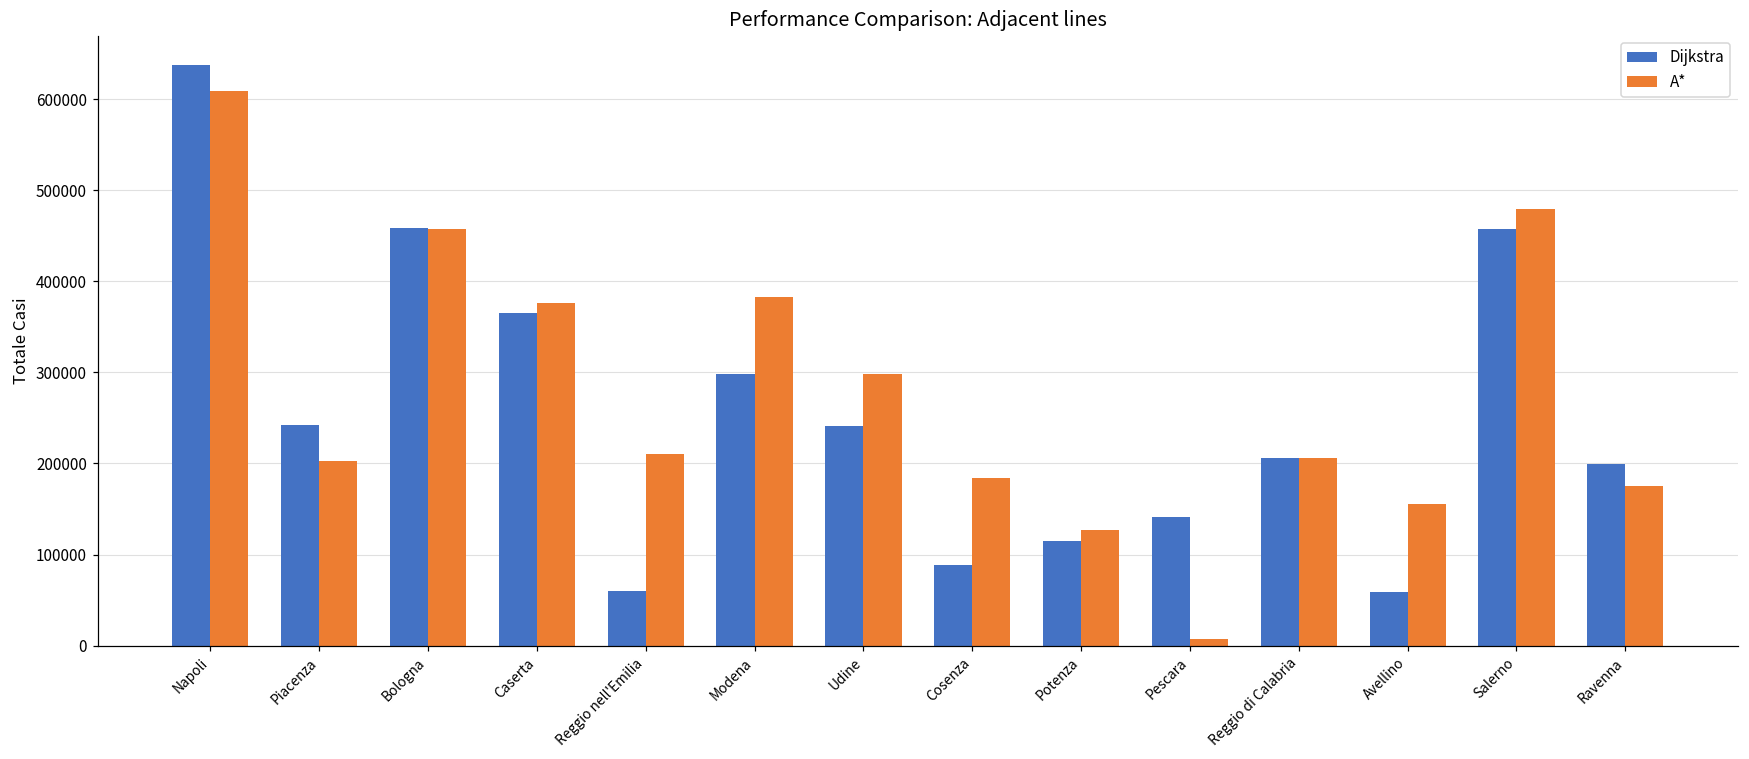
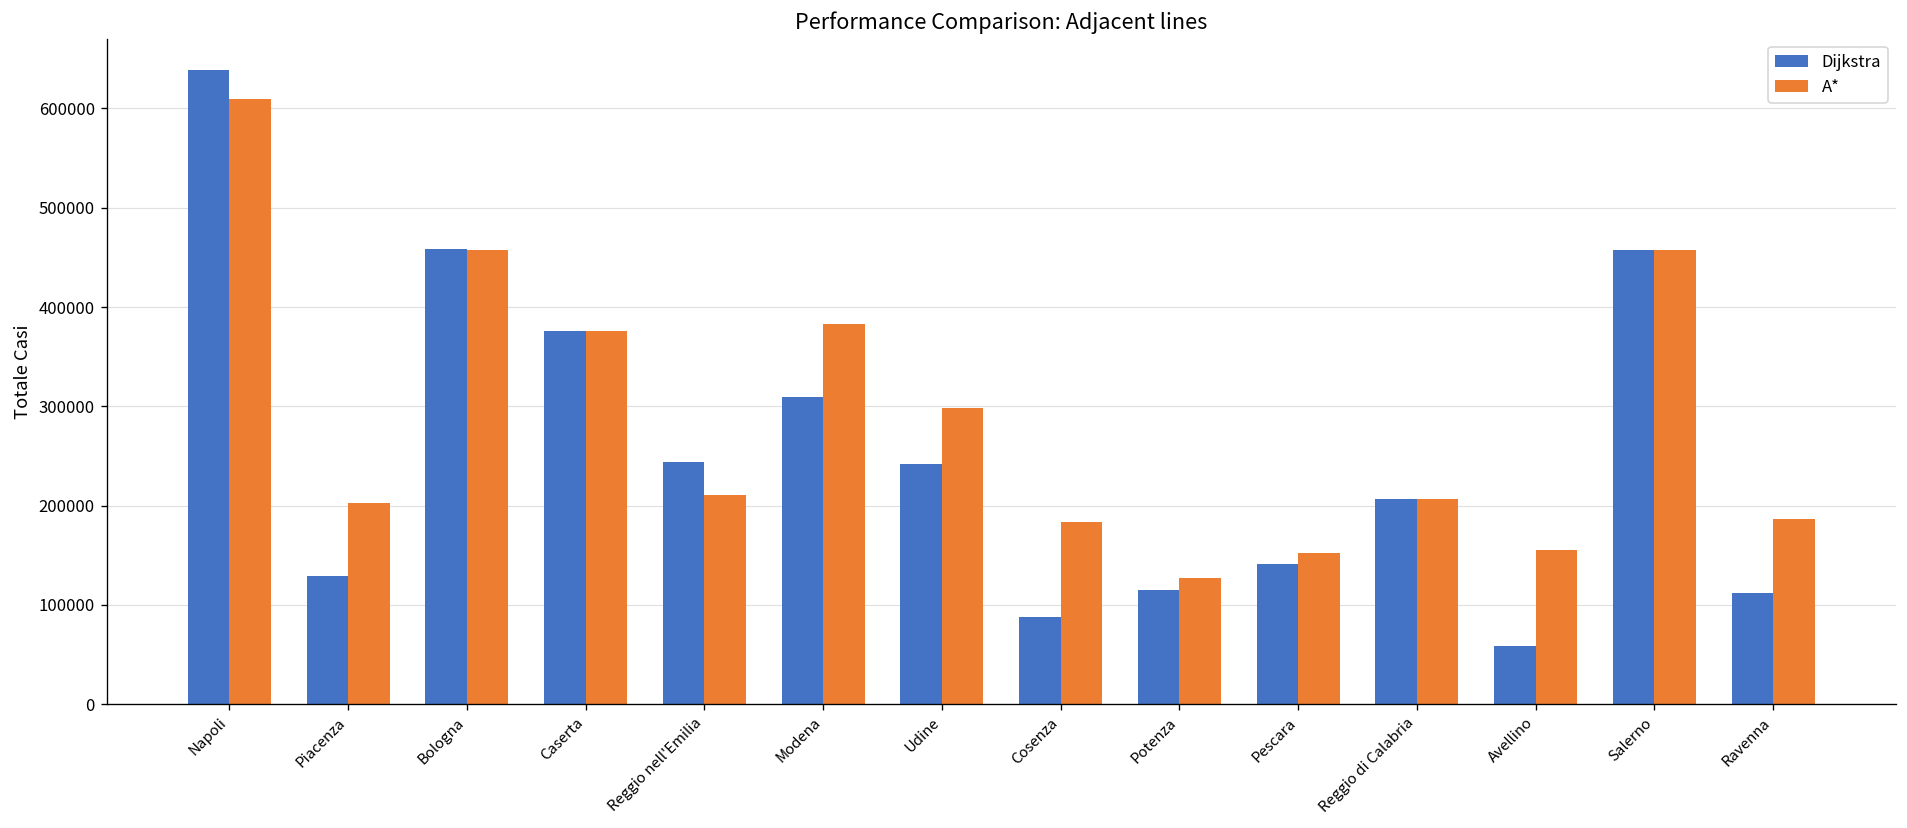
Dijkstra, Piacenza: 240000 -> 130000
Dijkstra, Caserta: 360000 -> 380000
Dijkstra, Reggio nell'Emilia: 60000 -> 240000
Dijkstra, Modena: 300000 -> 310000
A*, Pescara: 10000 -> 150000
A*, Salerno: 480000 -> 460000
Dijkstra, Ravenna: 200000 -> 110000
A*, Ravenna: 180000 -> 190000
